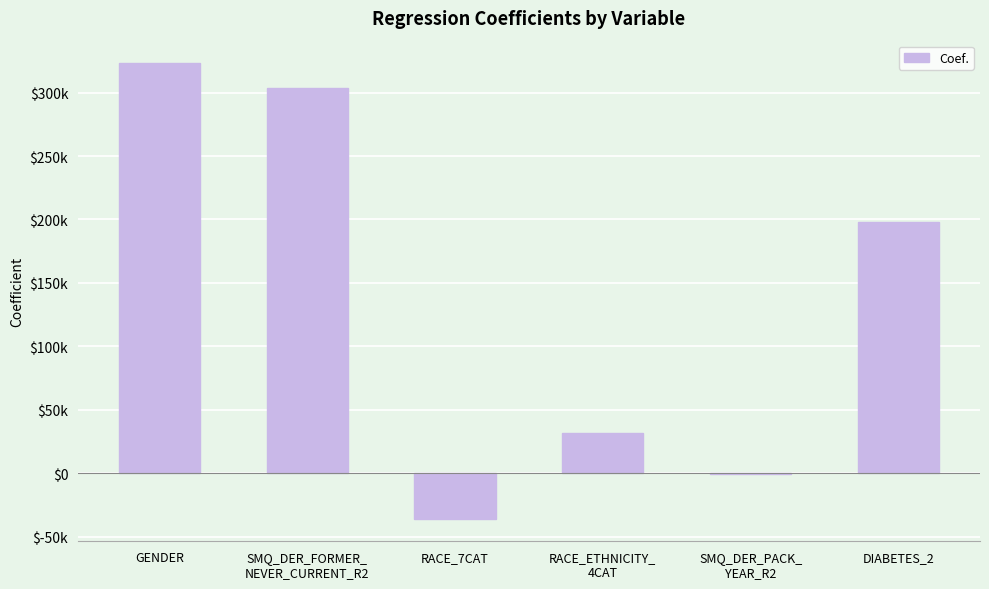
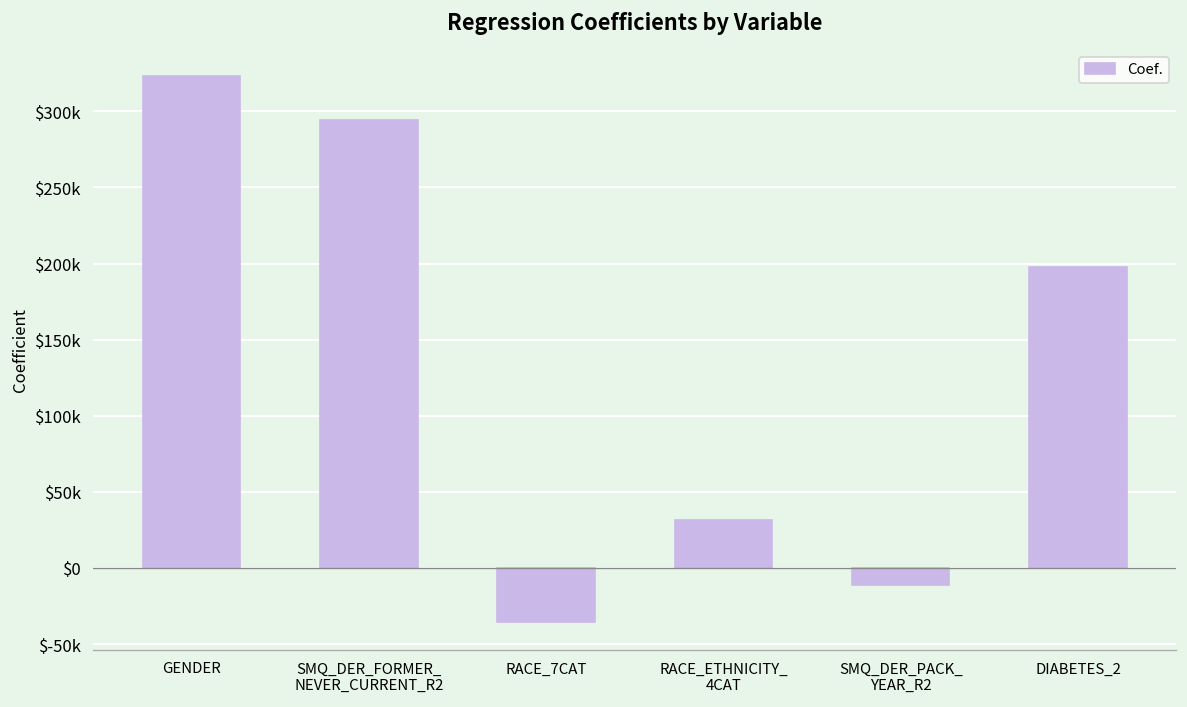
SMQ_DER_FORMER_ NEVER_CURRENT_R2: $304000 -> $295000
SMQ_DER_PACK_ YEAR_R2: $-1000 -> $-11000
